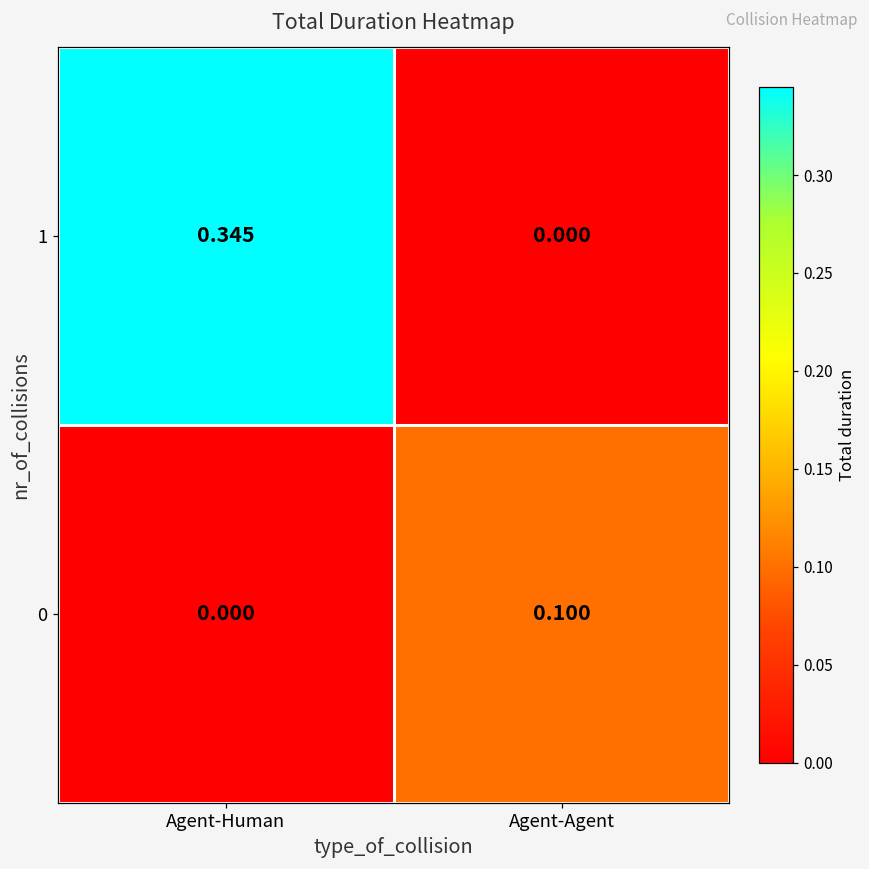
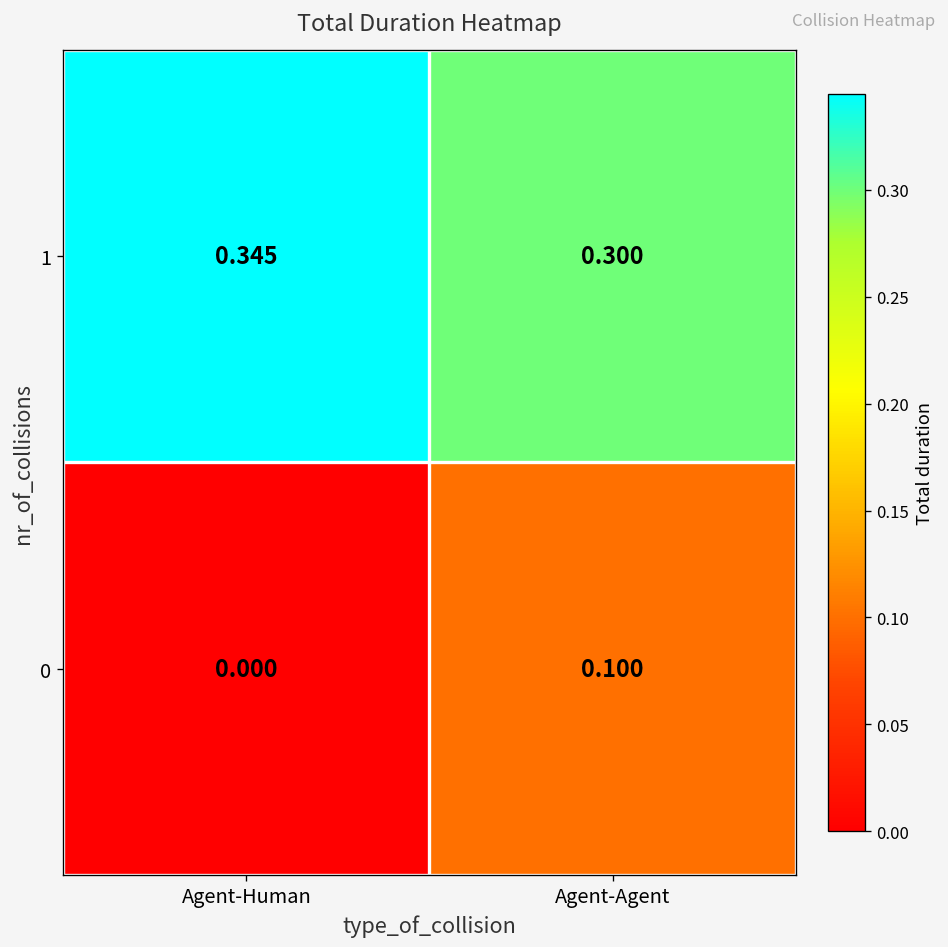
1, Agent-Agent: 0.000 -> 0.300
